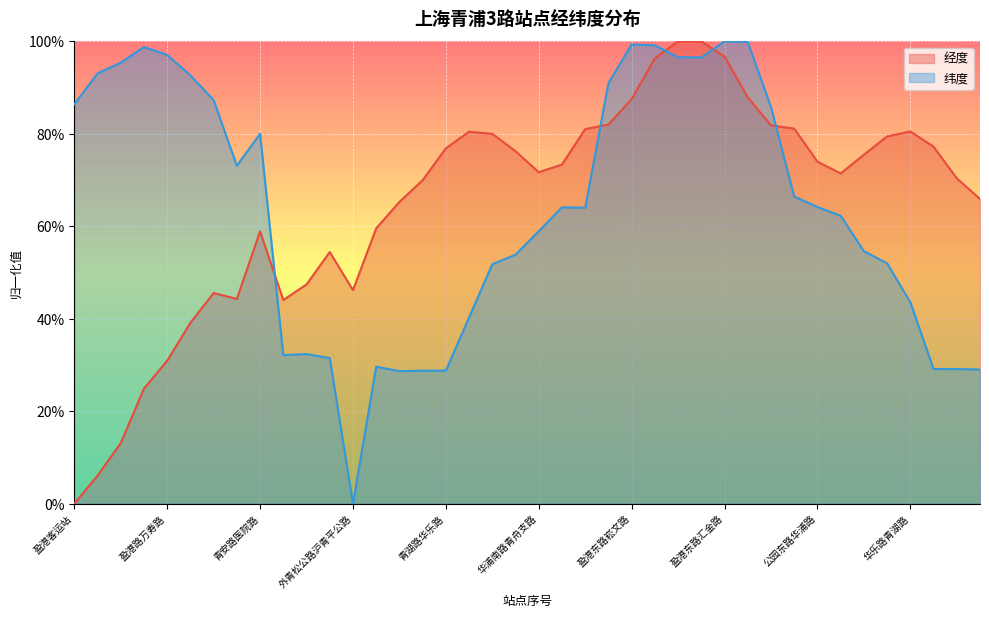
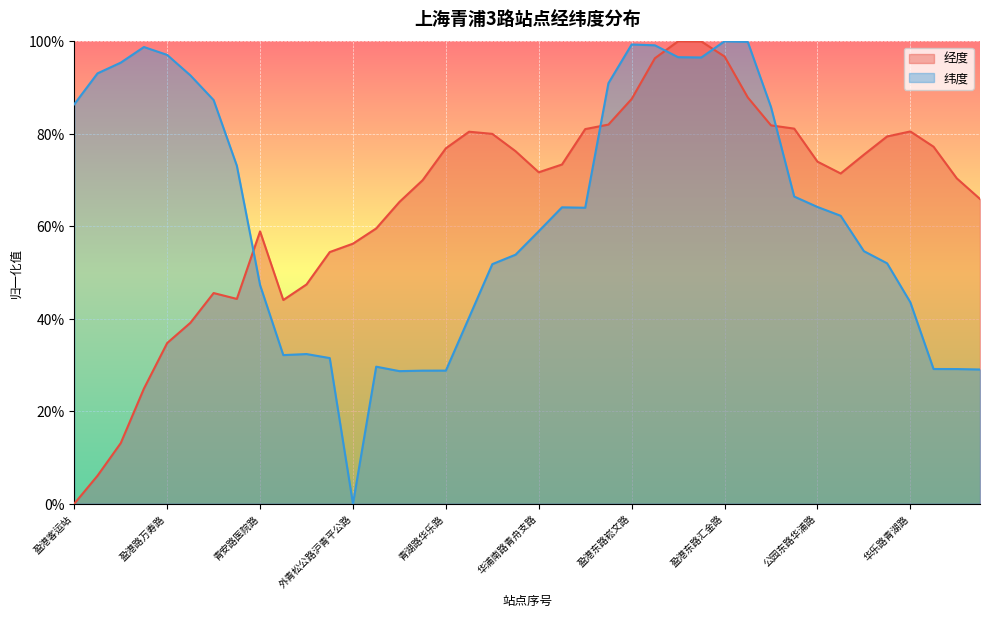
经度, 盈港路万寿路: 31% -> 35%
纬度, 青安路医院路: 80% -> 47%
经度, 外青松公路沪青平公路: 46% -> 56%
